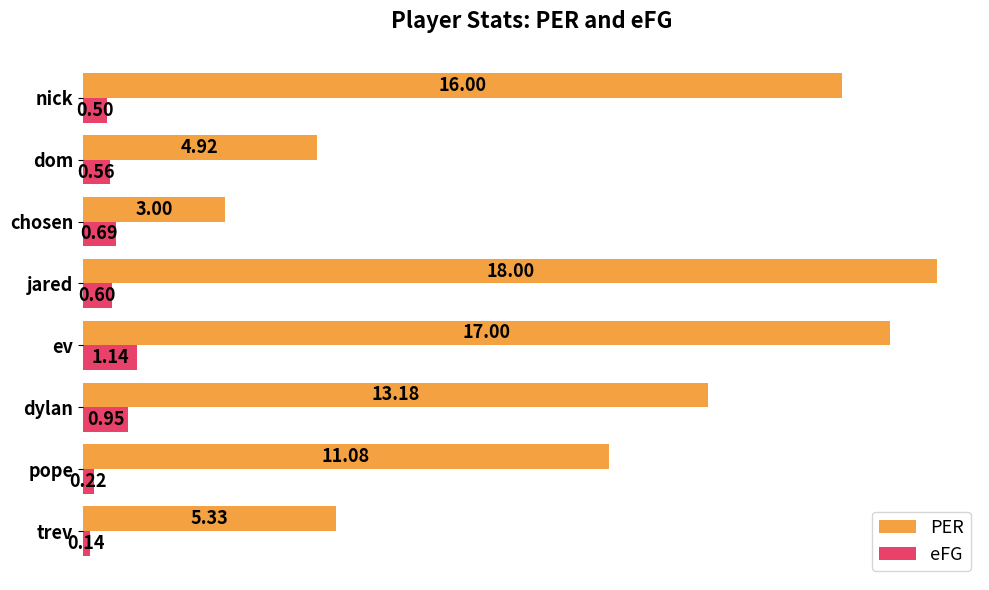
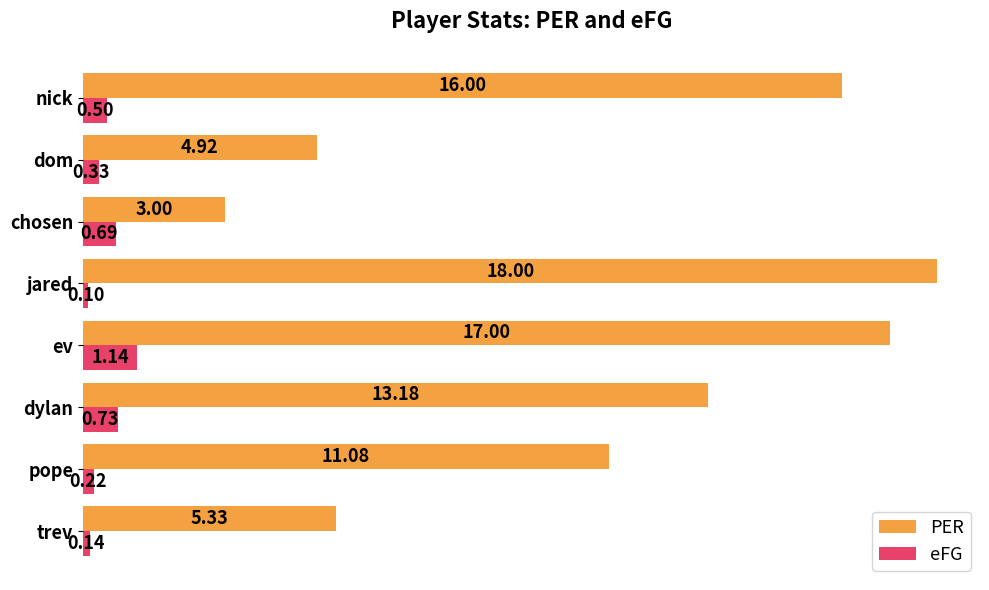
eFG, dom: 0.56 -> 0.33
eFG, jared: 0.60 -> 0.10
eFG, dylan: 0.95 -> 0.73
